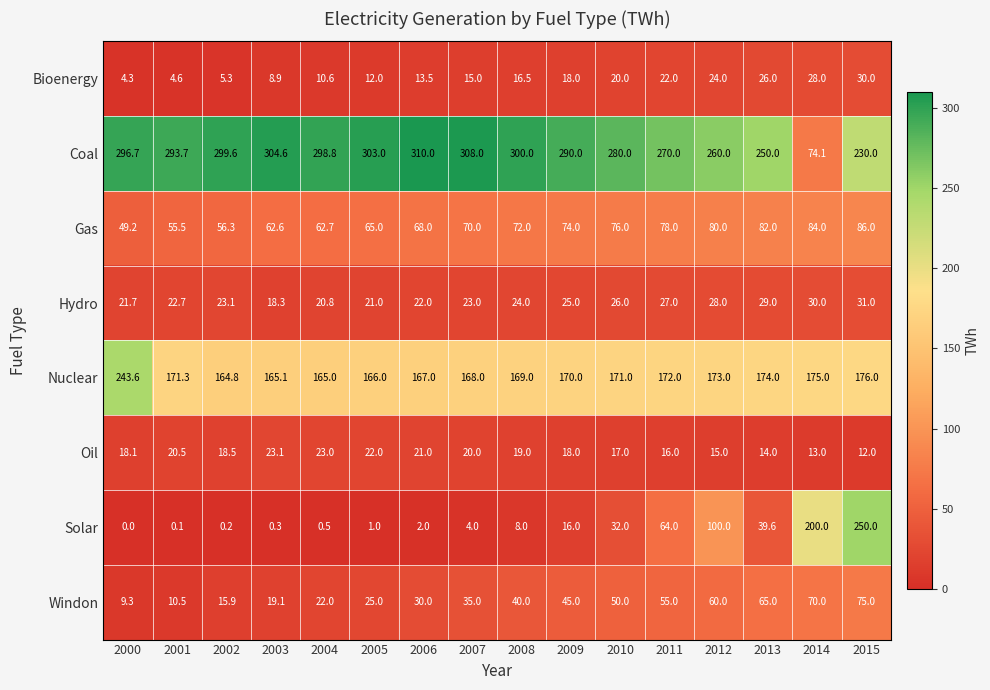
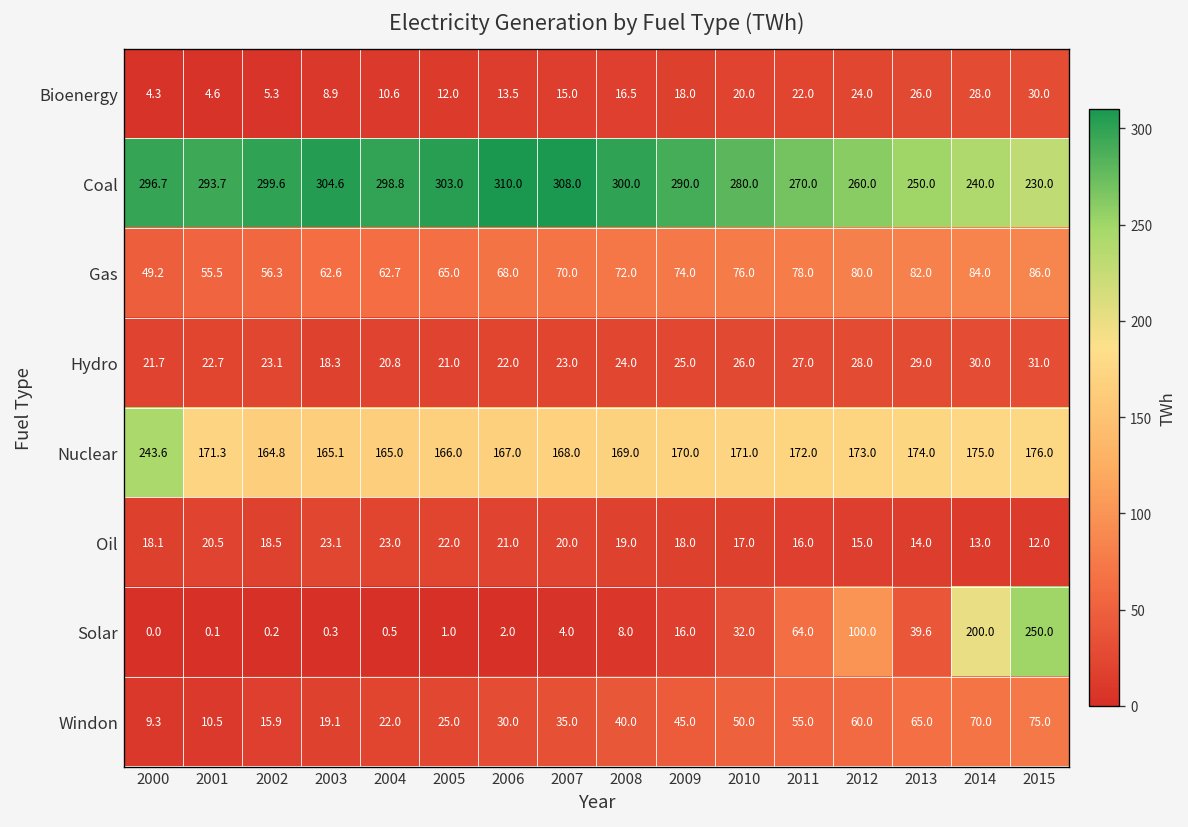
Coal, 2014: 74.1 -> 240.0
